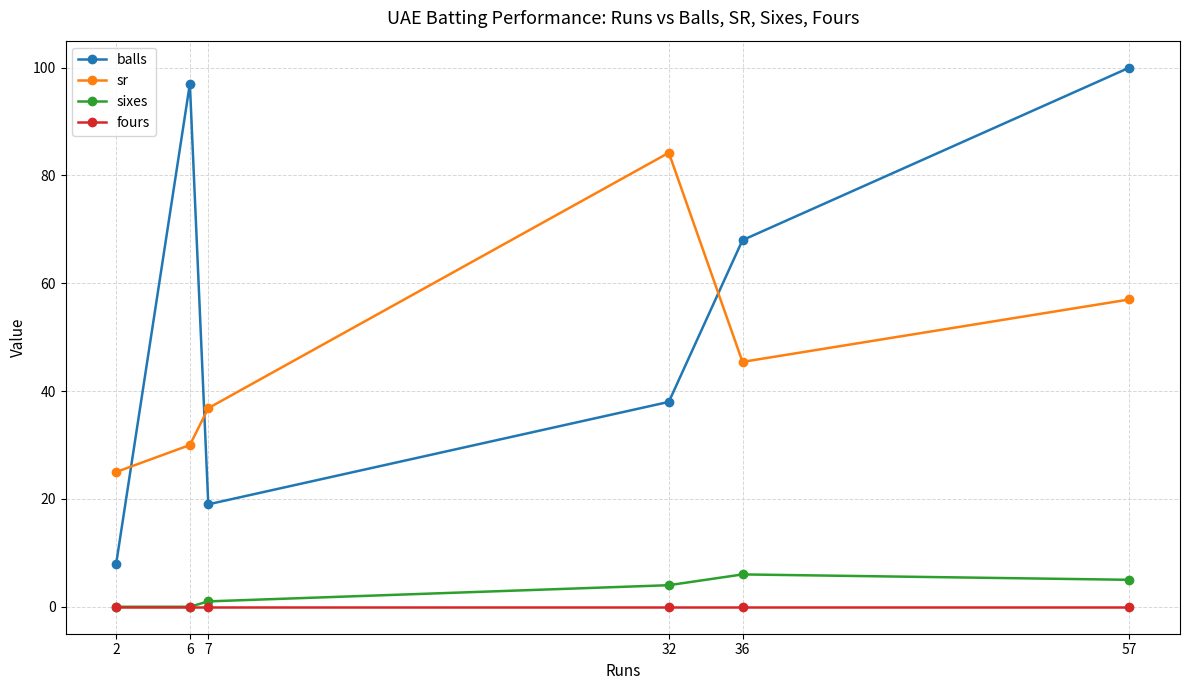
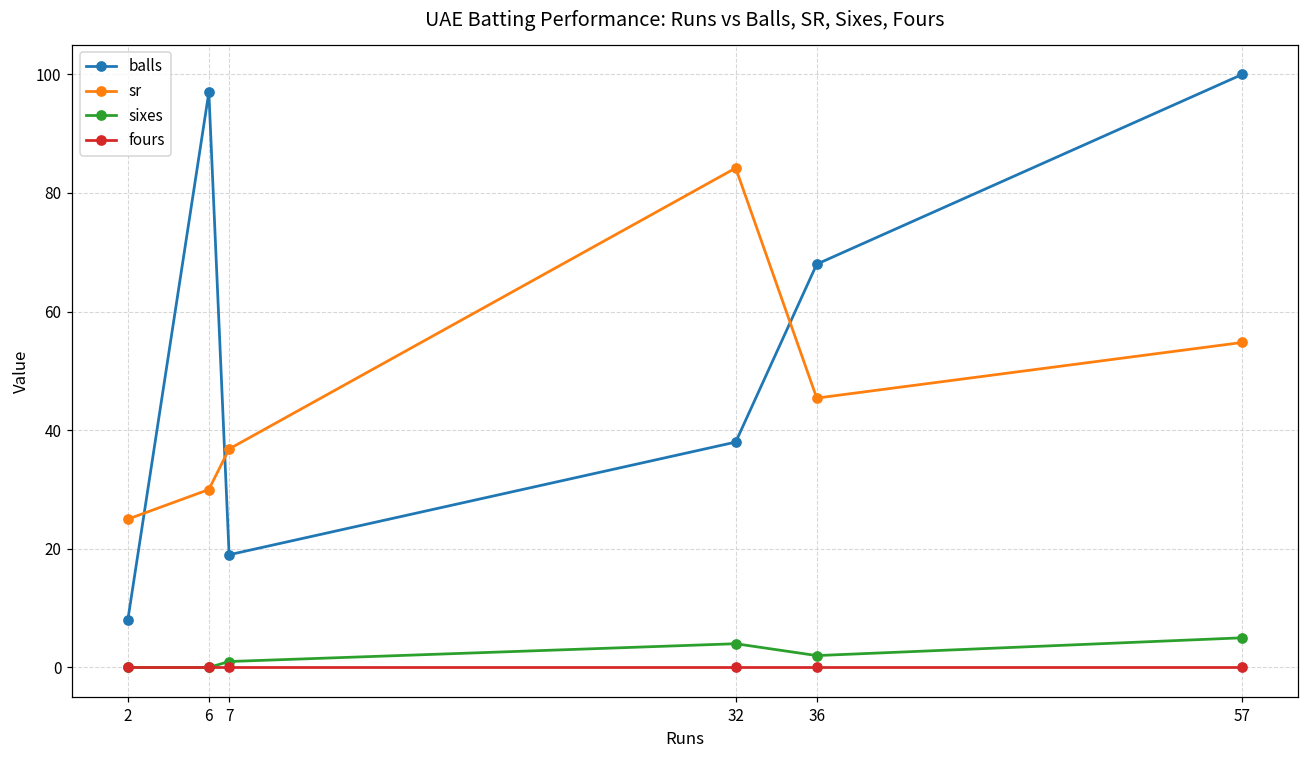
sixes, 36: 6 -> 2
sr, 57: 57 -> 55
